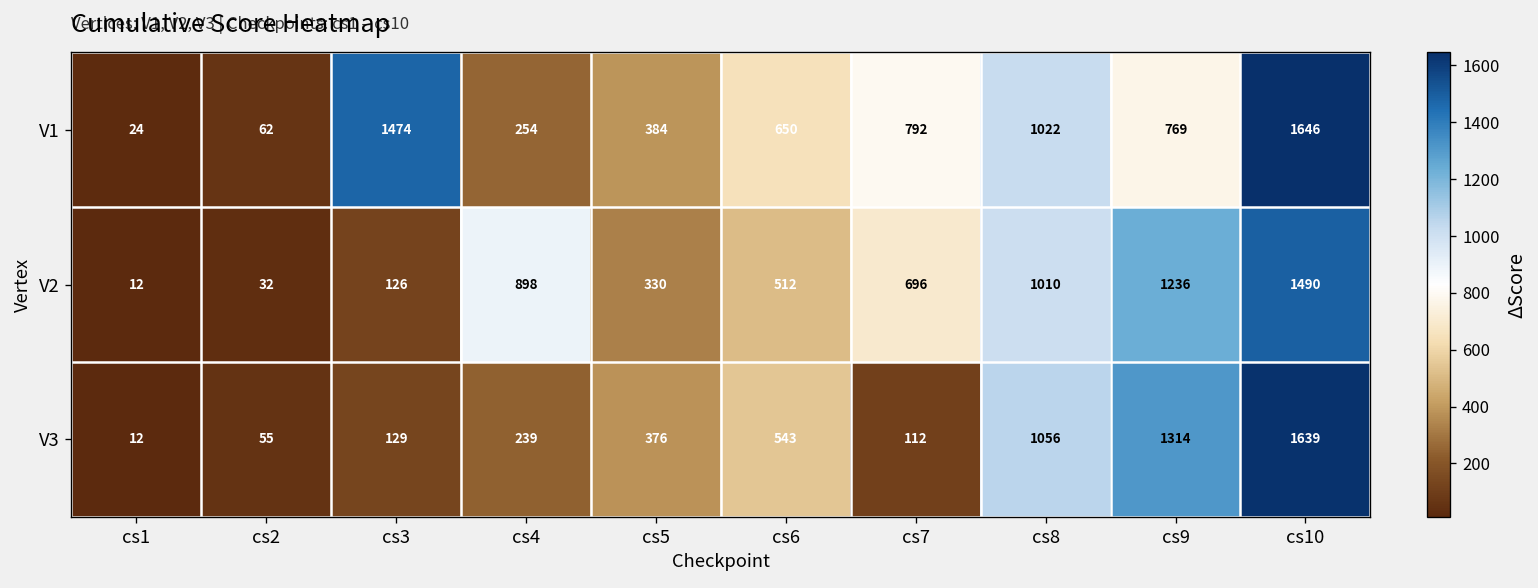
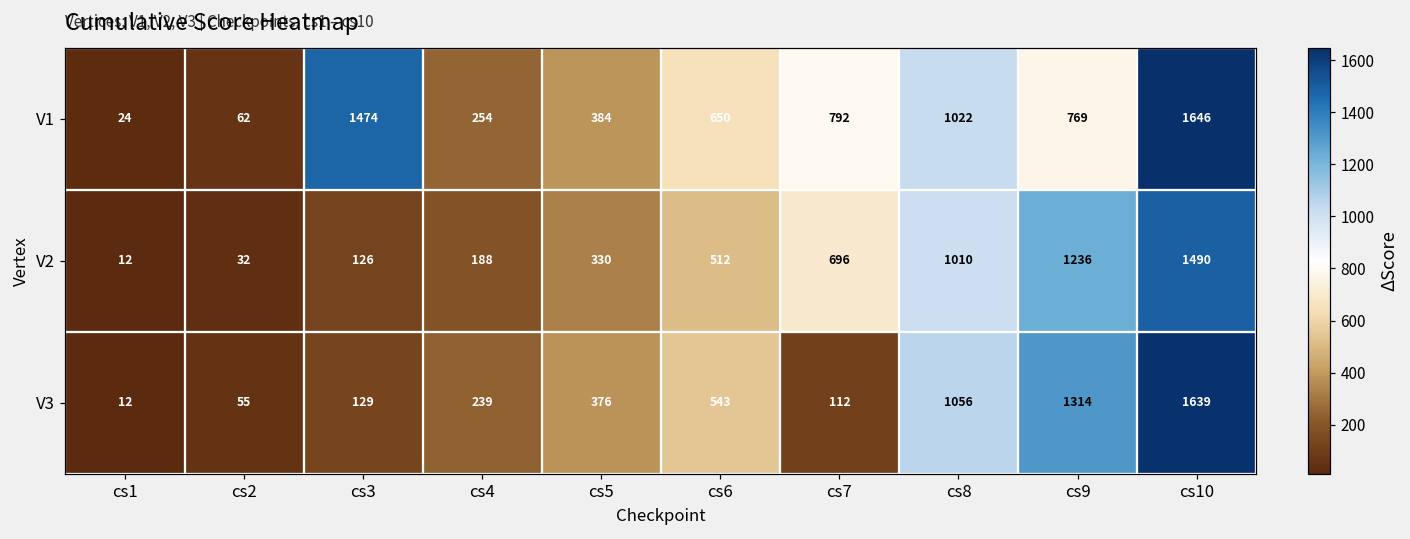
V2, cs4: 898 -> 188
